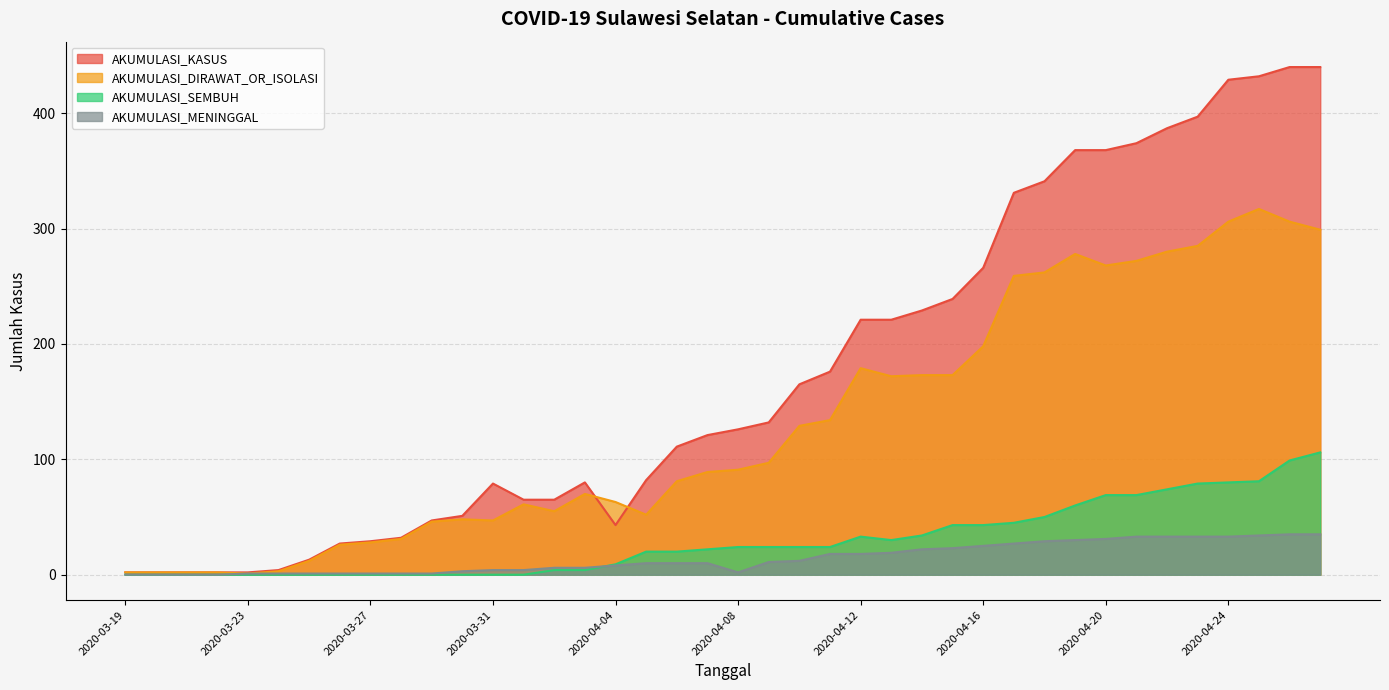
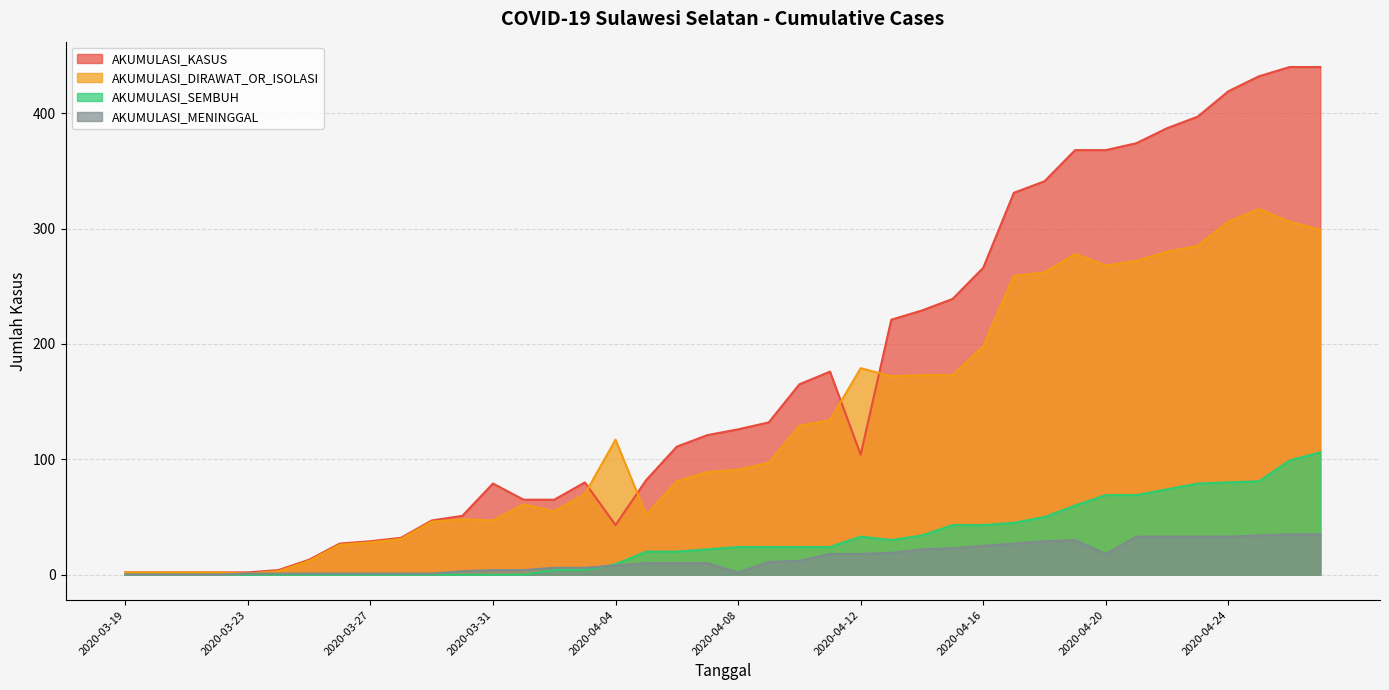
AKUMULASI_DIRAWAT_OR_ISOLASI, 2020-04-04: 63 -> 117
AKUMULASI_KASUS, 2020-04-12: 221 -> 104
AKUMULASI_MENINGGAL, 2020-04-20: 31 -> 18
AKUMULASI_KASUS, 2020-04-24: 429 -> 419
